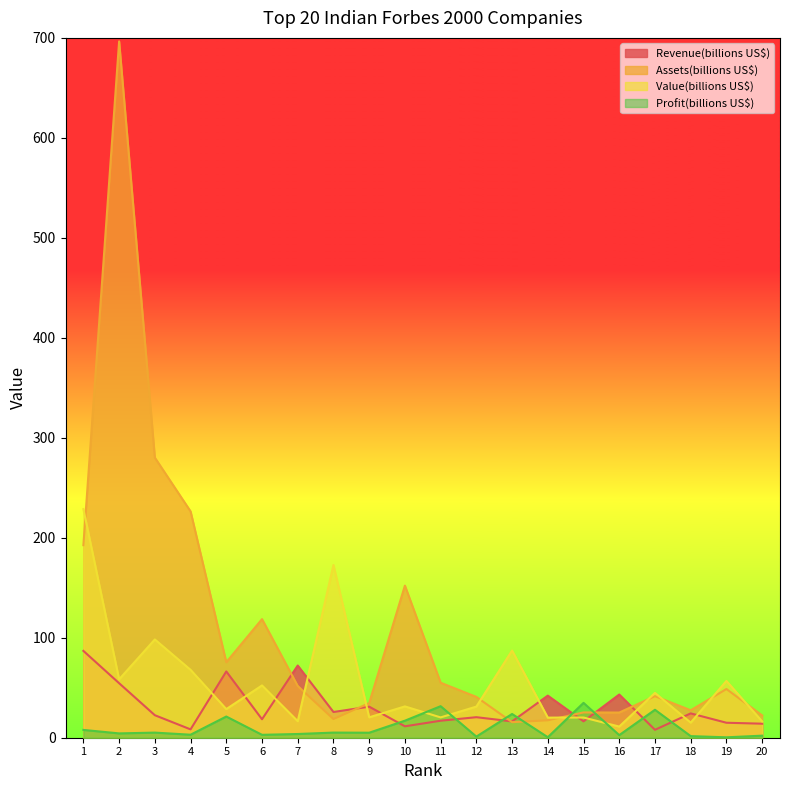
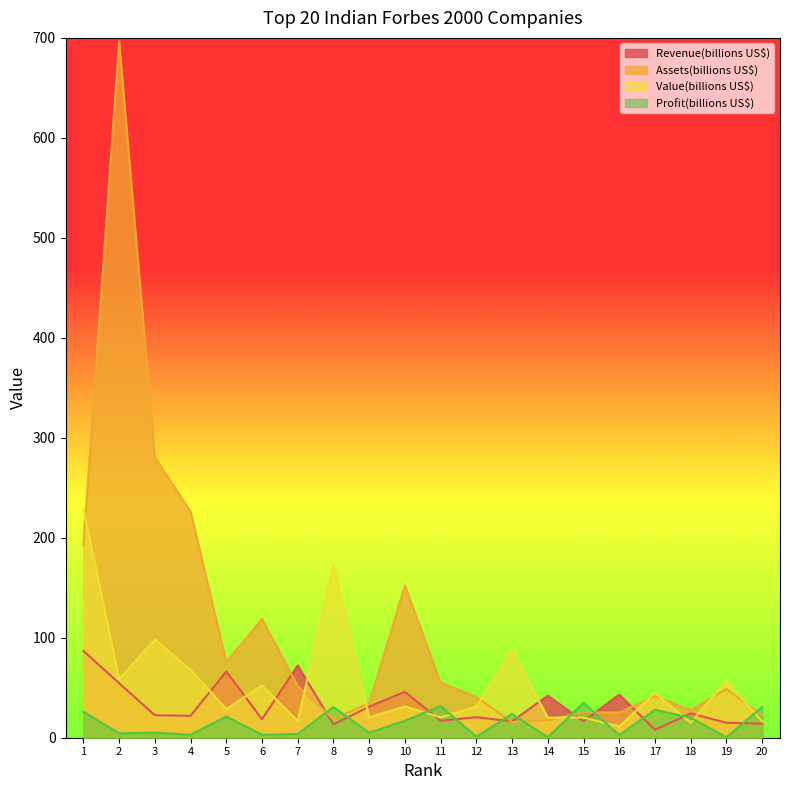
Profit(billions US$), 1: 10 -> 30
Revenue(billions US$), 4: 10 -> 20
Revenue(billions US$), 8: 30 -> 10
Profit(billions US$), 8: 10 -> 30
Revenue(billions US$), 10: 10 -> 50
Profit(billions US$), 18: 0 -> 20
Profit(billions US$), 20: 0 -> 30
